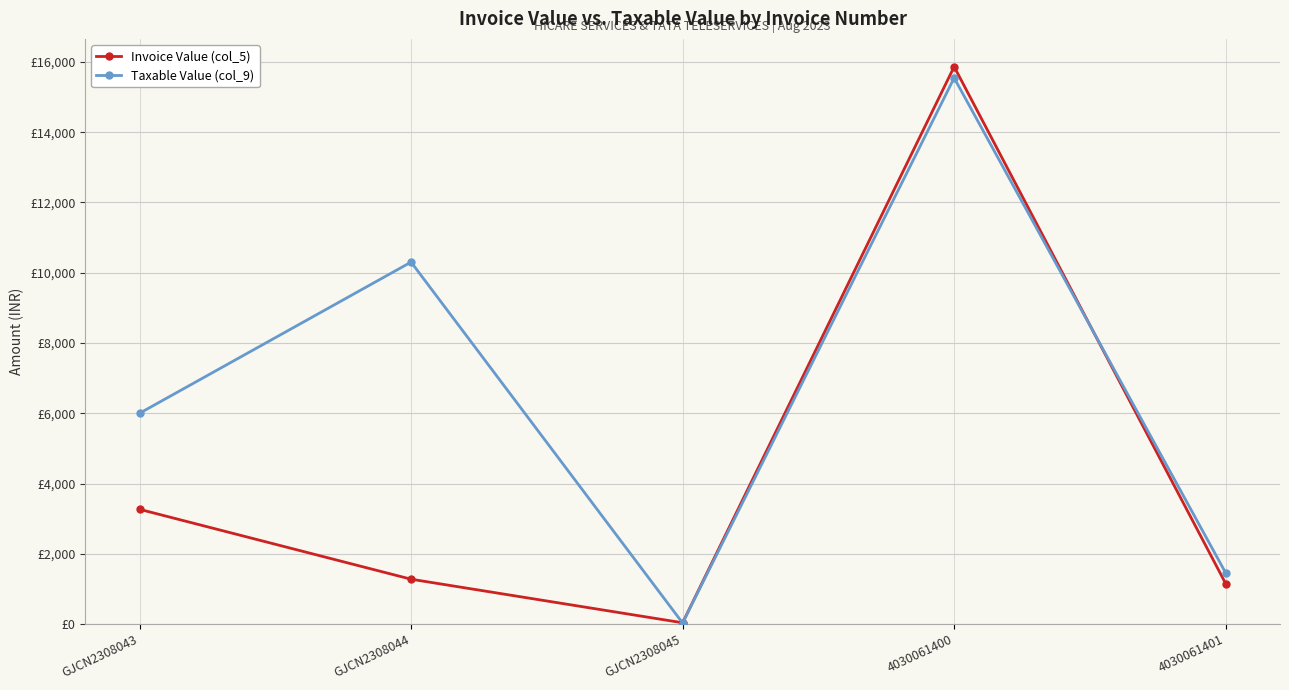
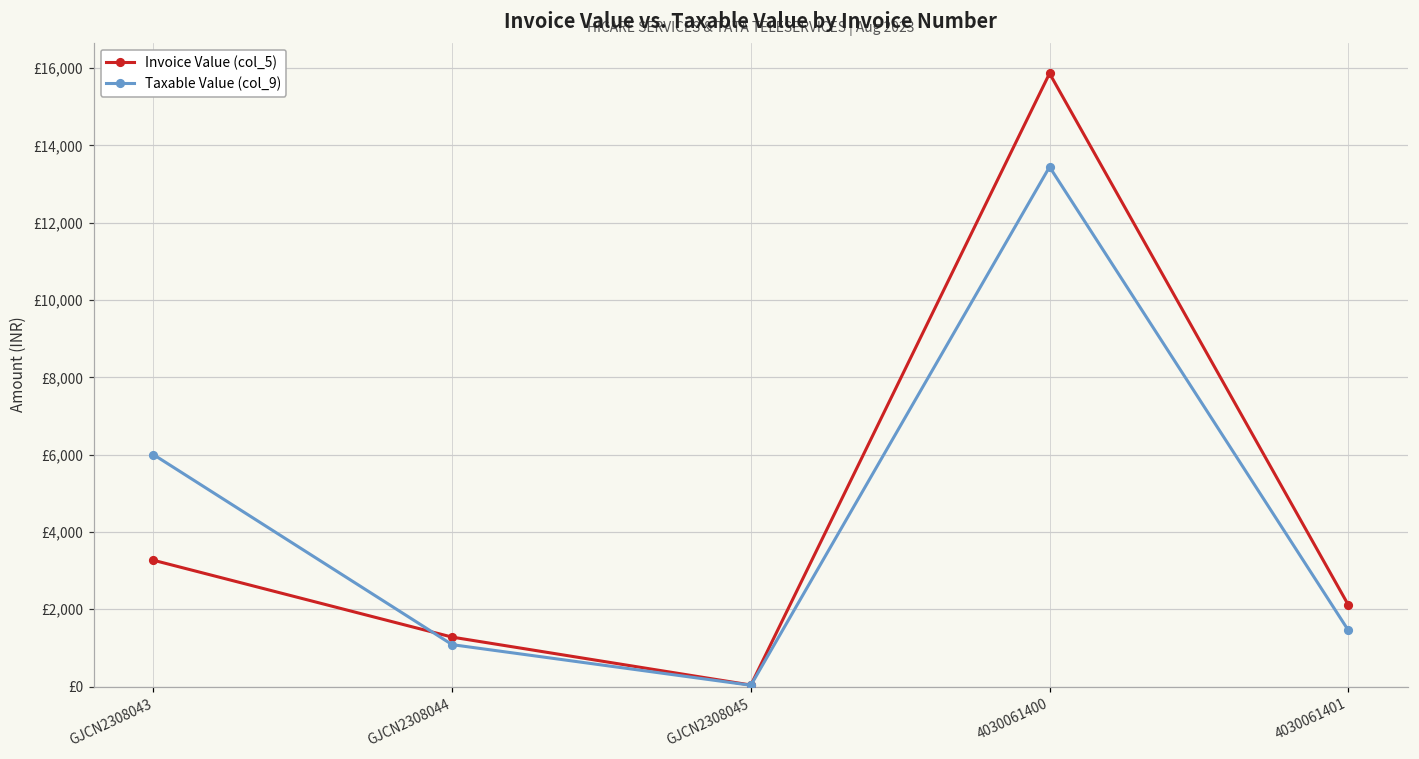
Taxable Value (col_9), GJCN2308044: £10,300 -> £1,100
Taxable Value (col_9), 4030061400: £15,500 -> £13,400
Invoice Value (col_5), 4030061401: £1,200 -> £2,100
